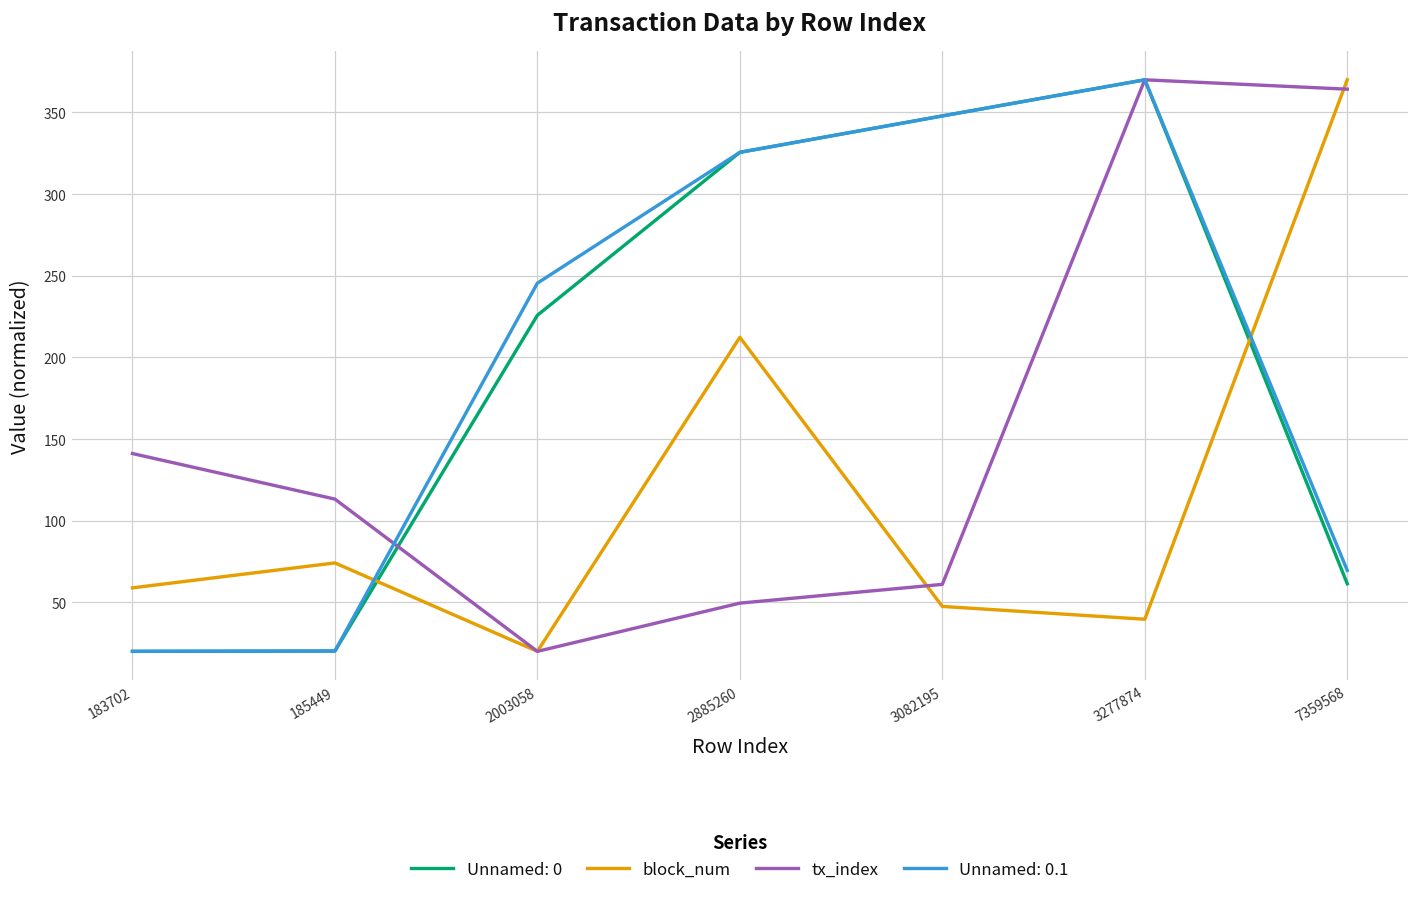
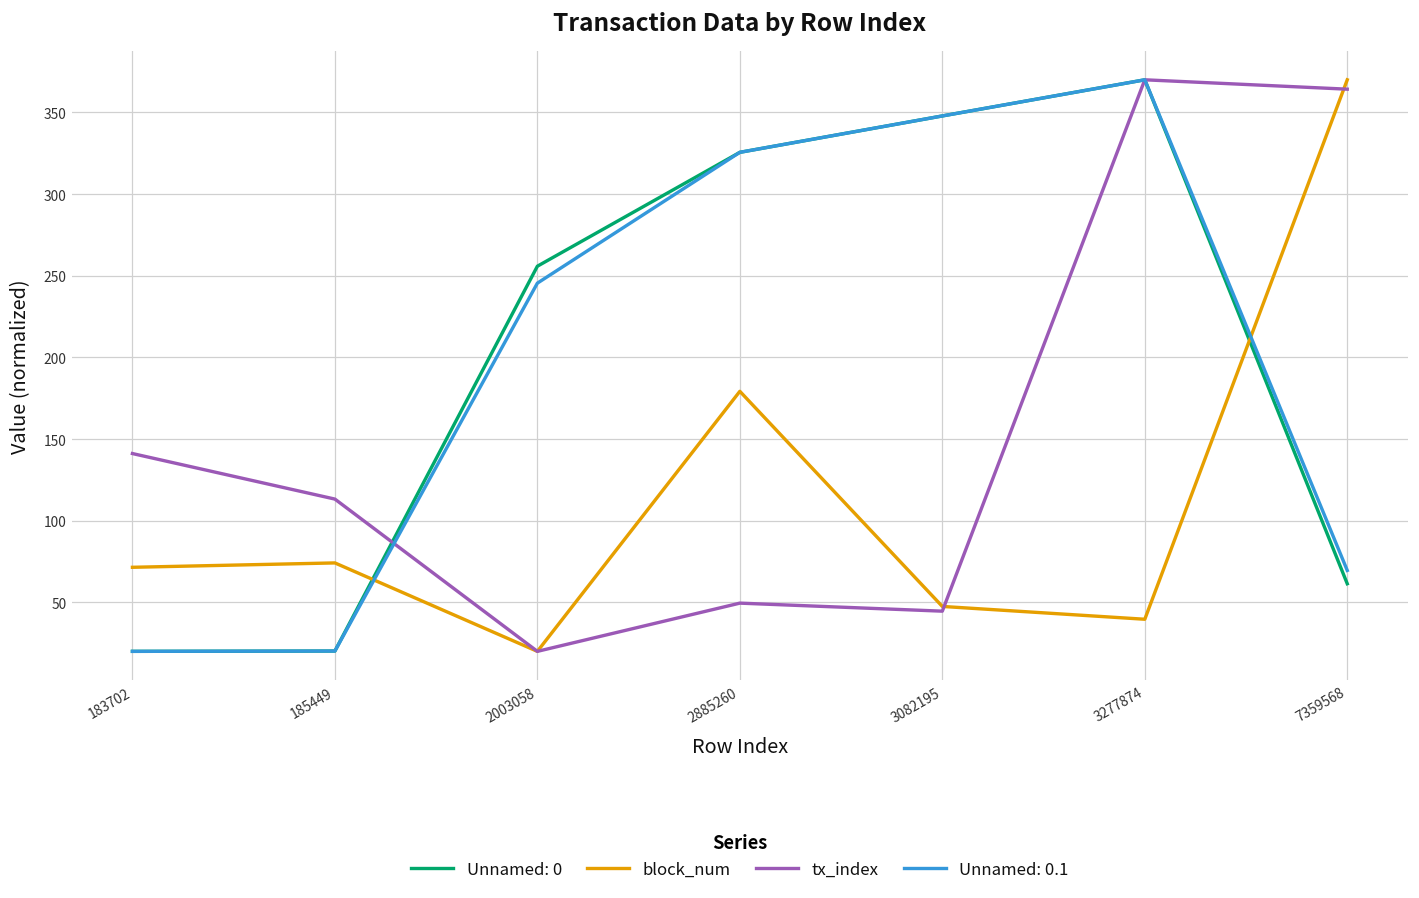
block_num, 183702: 59 -> 71
Unnamed: 0, 2003058: 226 -> 256
block_num, 2885260: 212 -> 179
tx_index, 3082195: 61 -> 45
